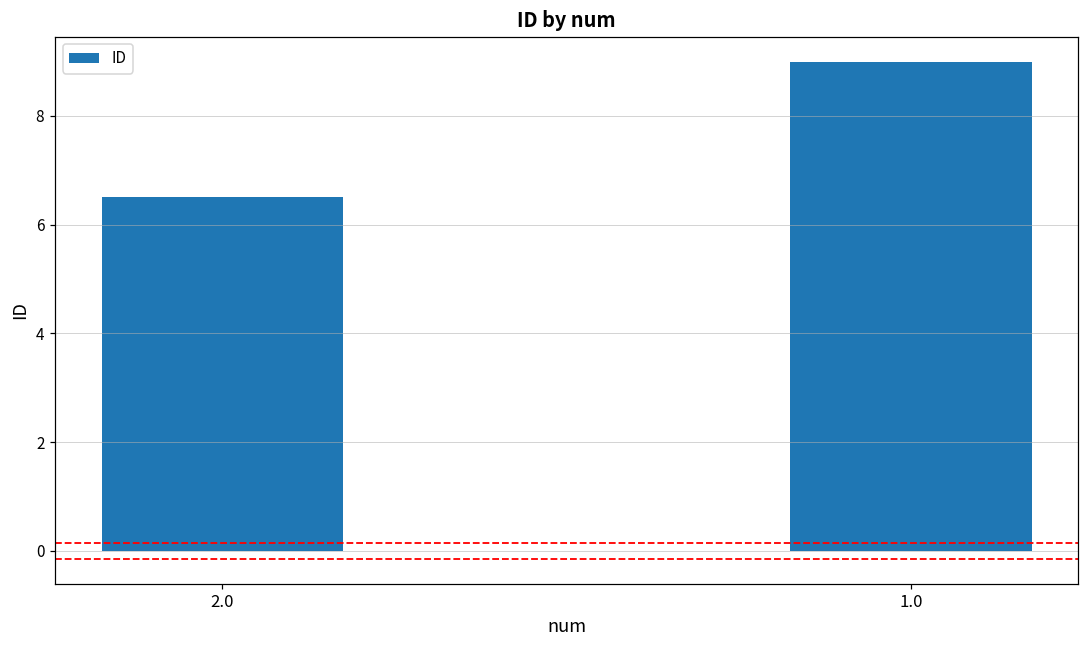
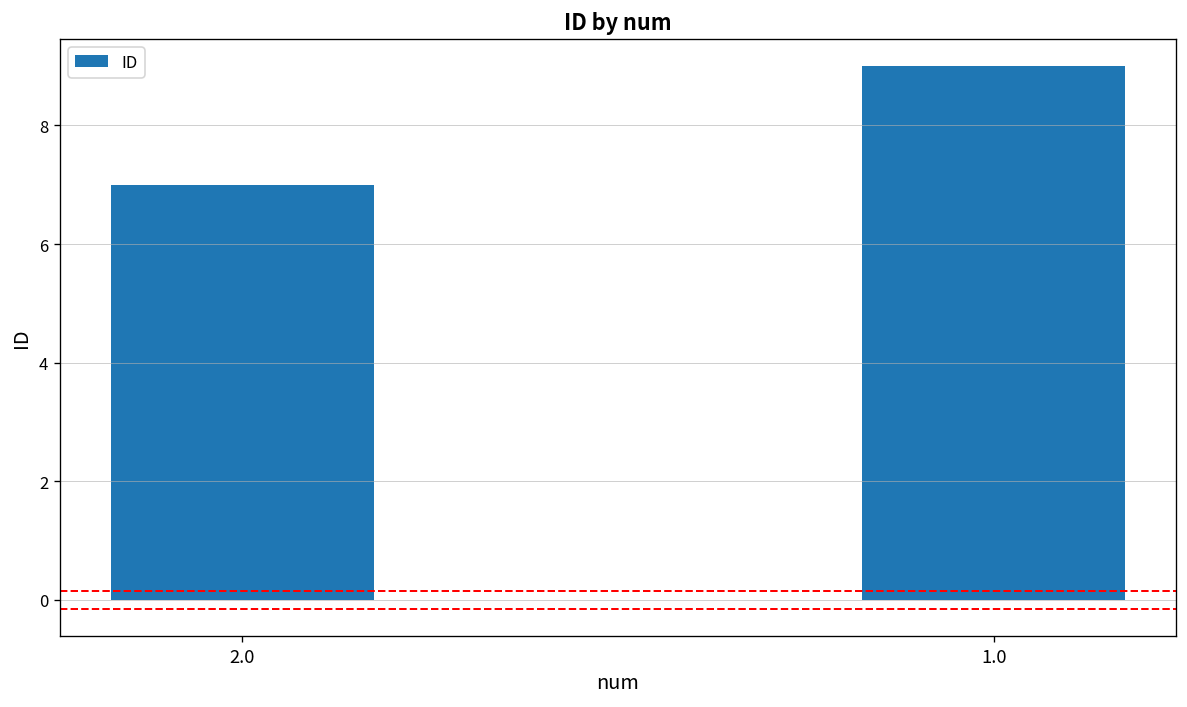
2.0: 6.5 -> 7.0
